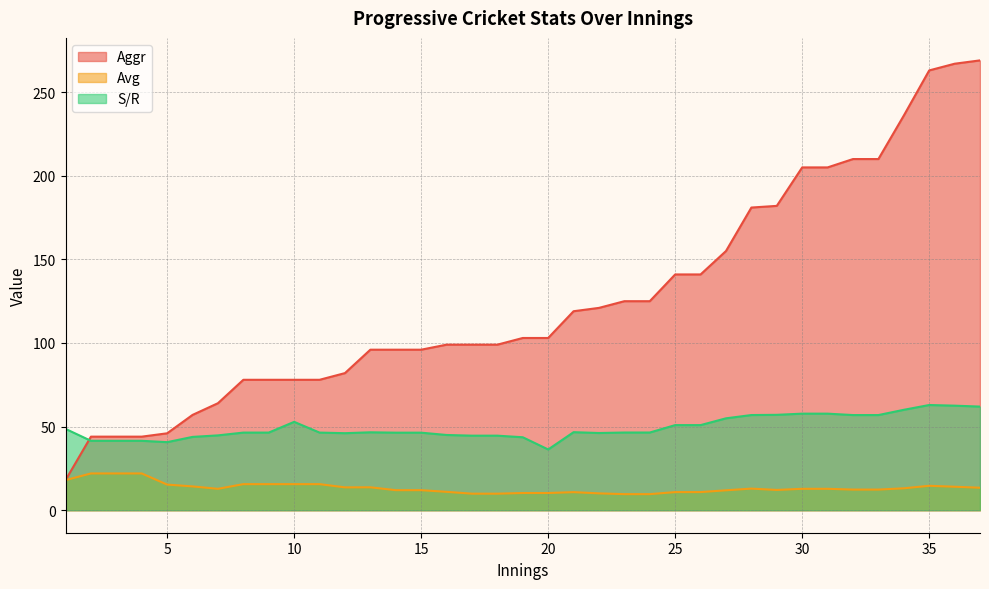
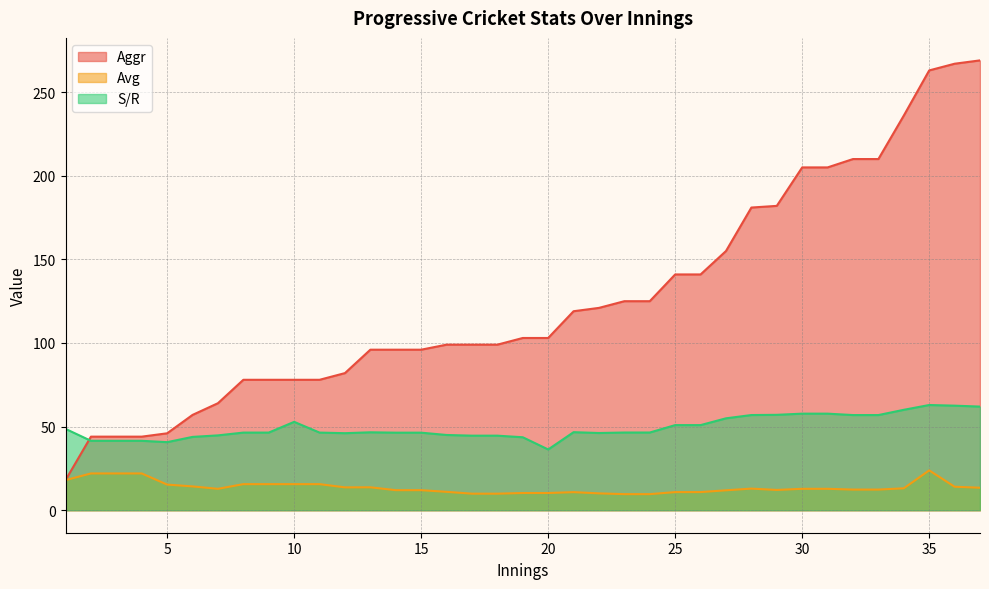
Avg, 35: 15 -> 24
